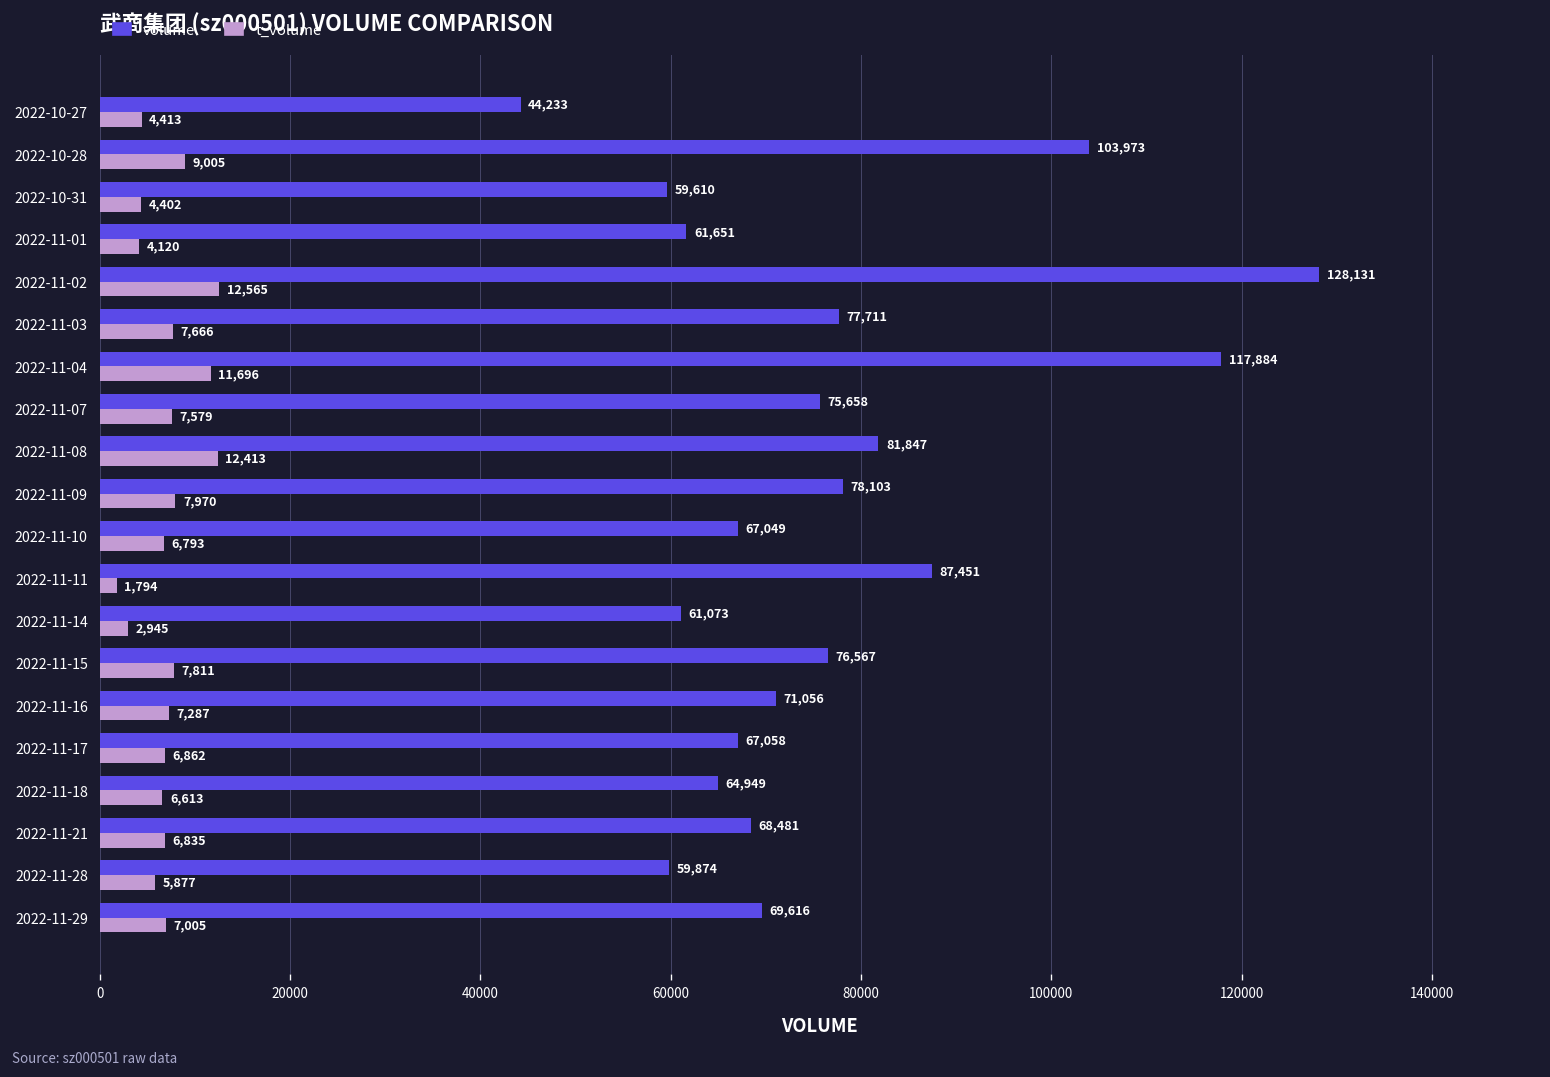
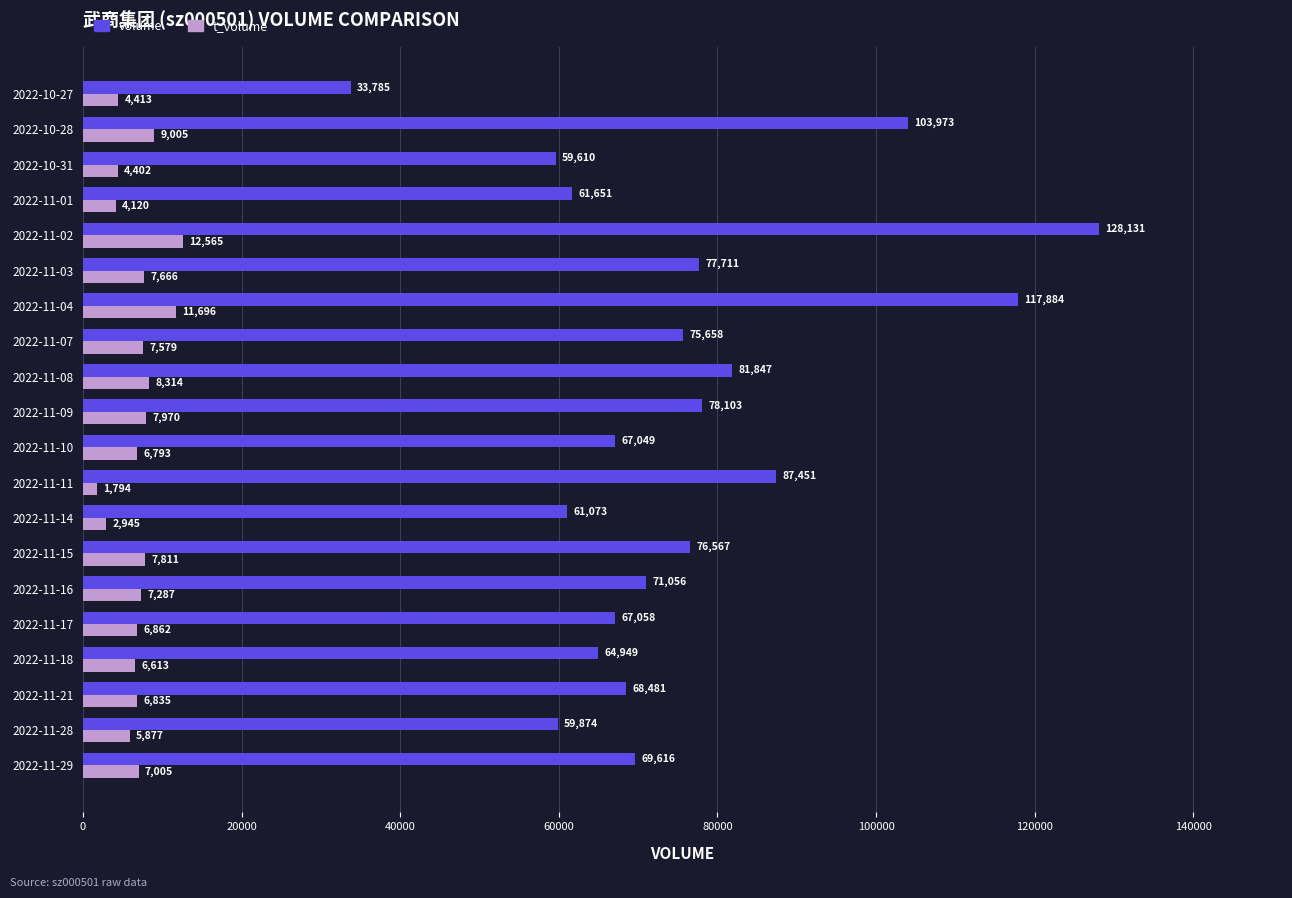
volume, 2022-10-27: 44,233 -> 33,785
t_volume, 2022-11-08: 12,413 -> 8,314
